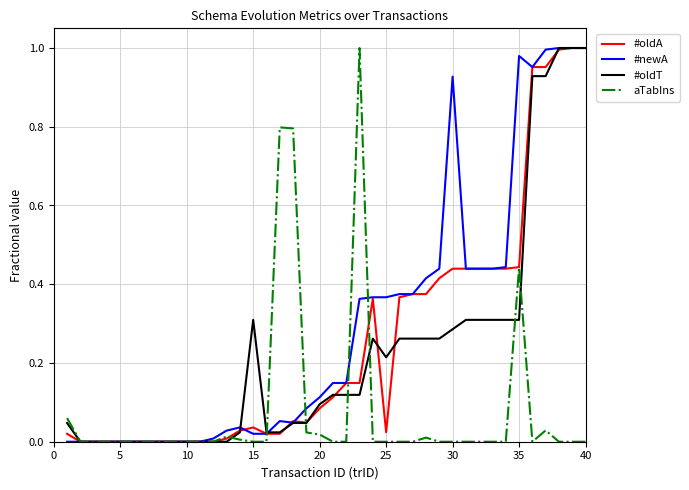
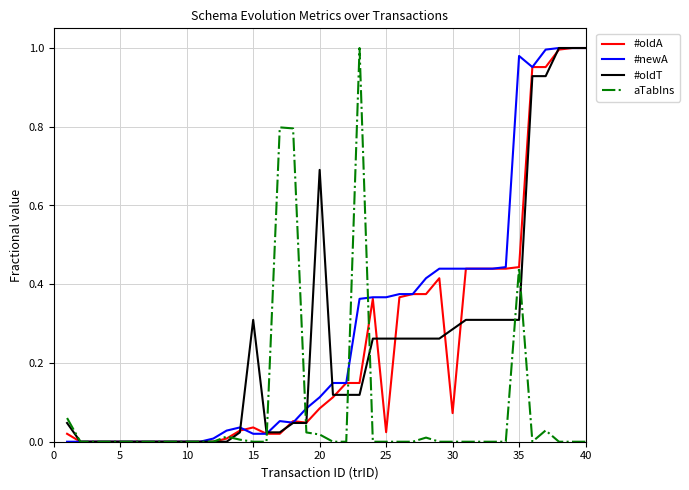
#oldT, 20: 0.10 -> 0.69
#oldT, 25: 0.21 -> 0.26
#oldA, 30: 0.44 -> 0.07
#newA, 30: 0.93 -> 0.44
